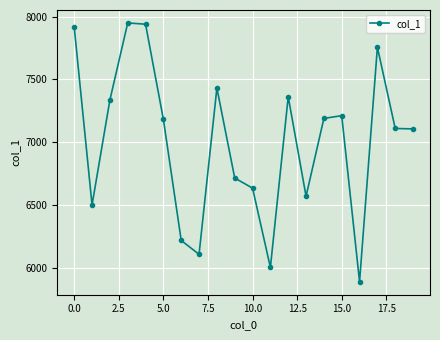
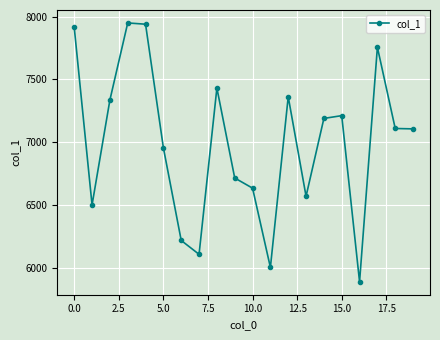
5.0: 7180 -> 6960
